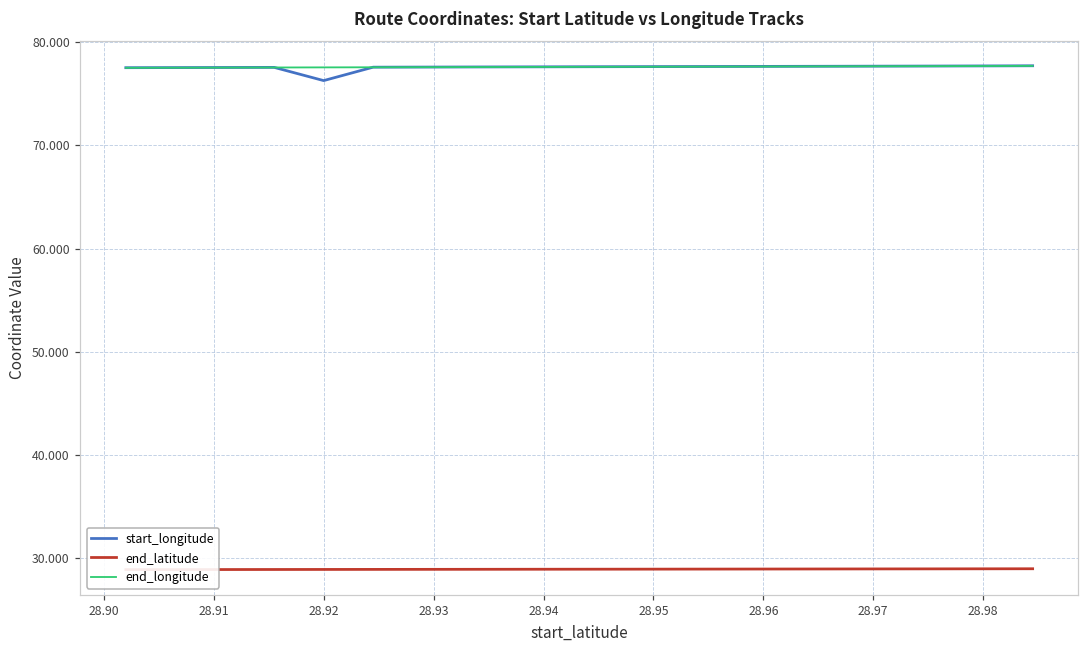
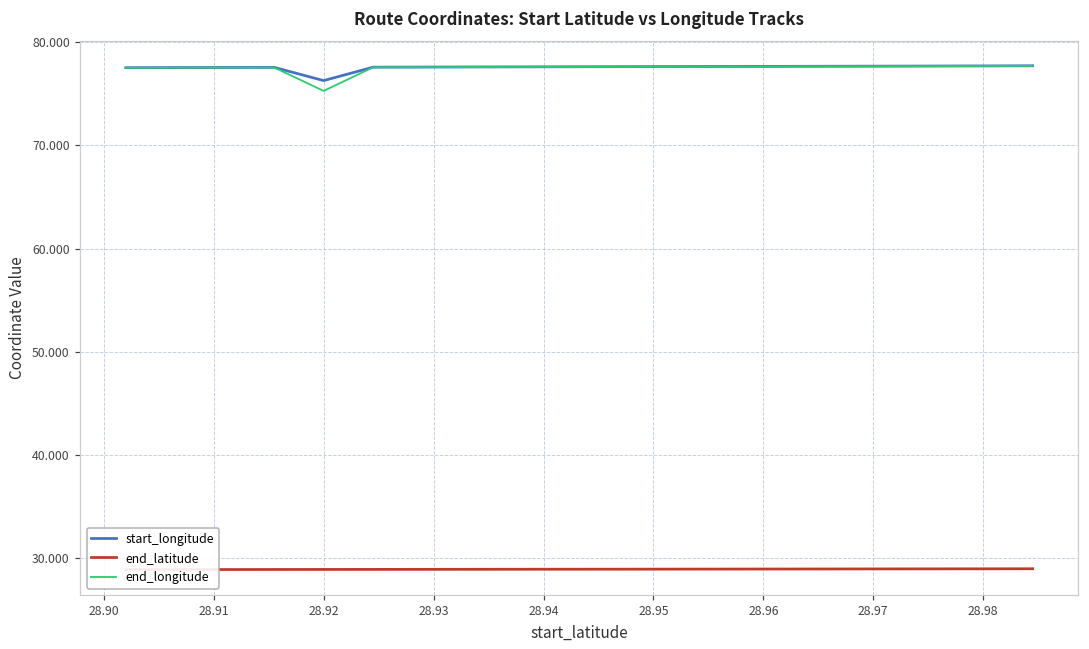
end_longitude, 28.92: 78 -> 75
